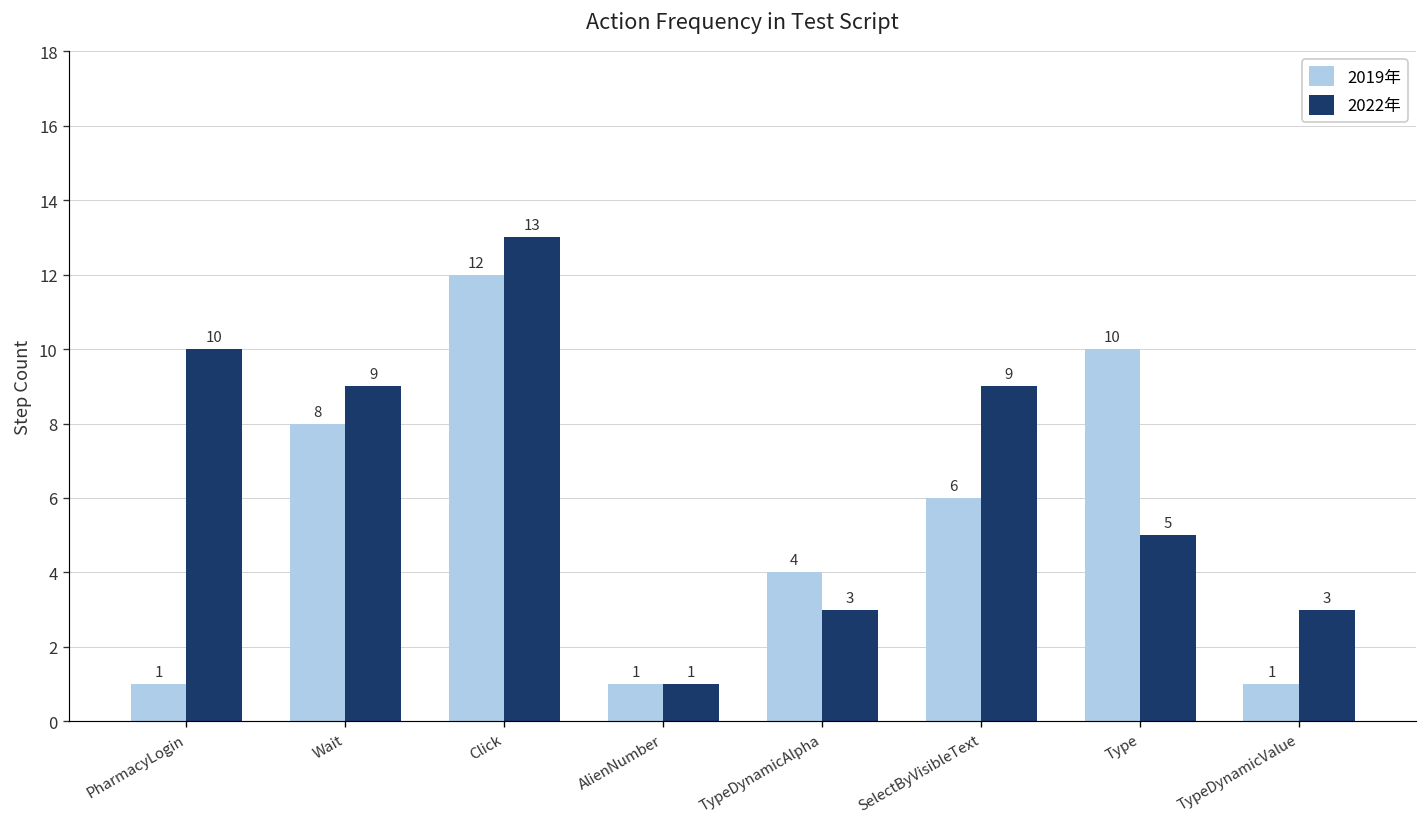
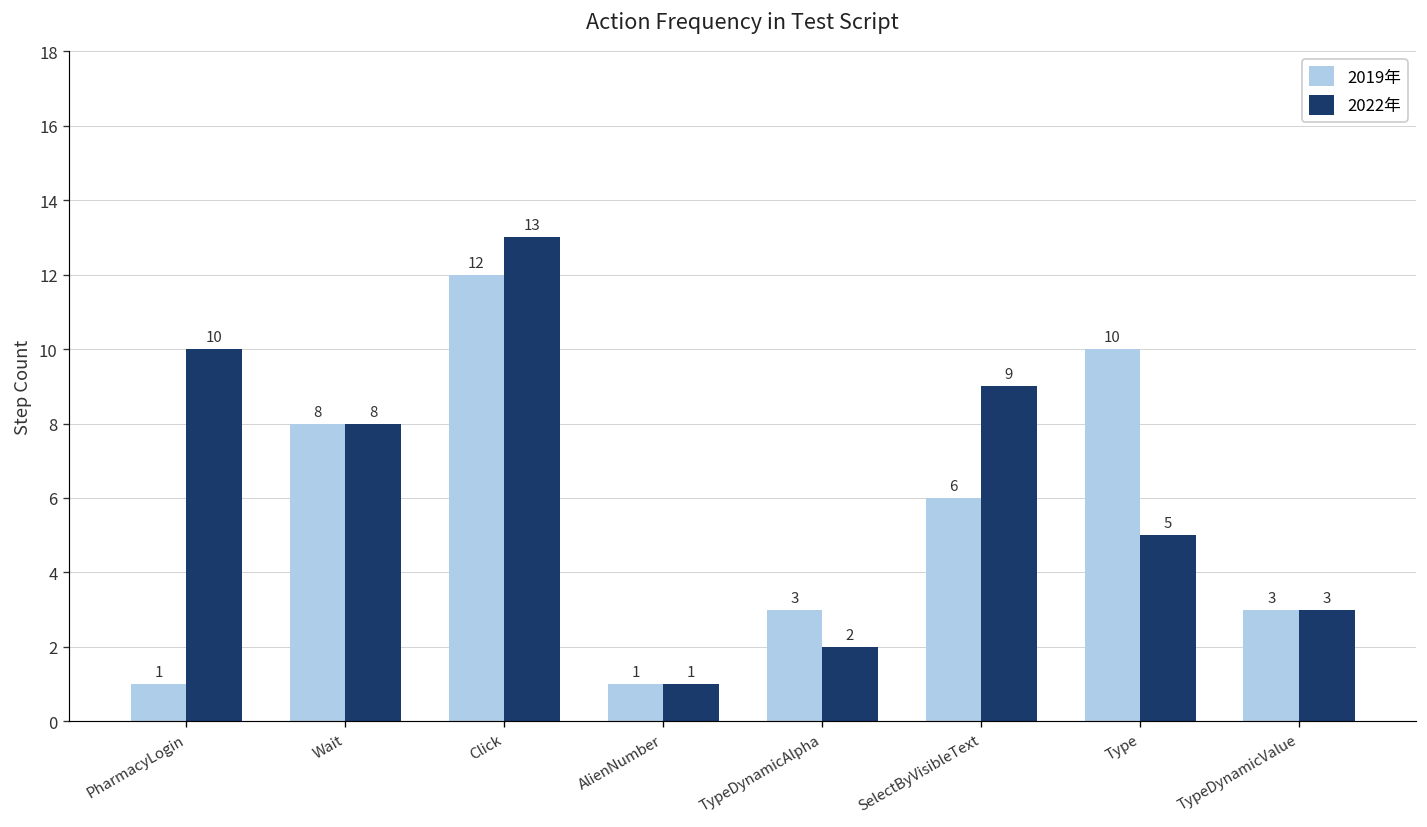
2022年, Wait: 9 -> 8
2019年, TypeDynamicAlpha: 4 -> 3
2022年, TypeDynamicAlpha: 3 -> 2
2019年, TypeDynamicValue: 1 -> 3
